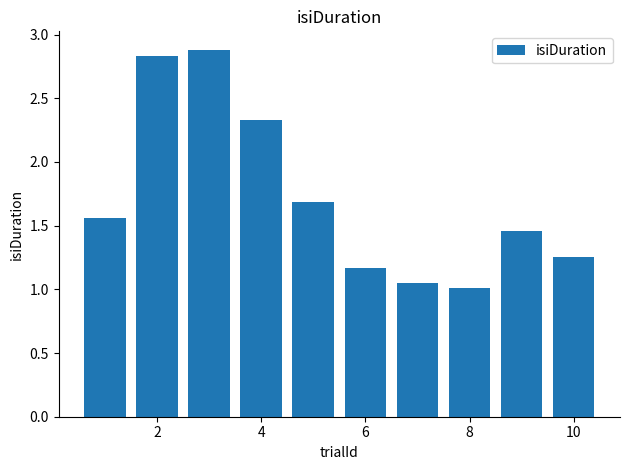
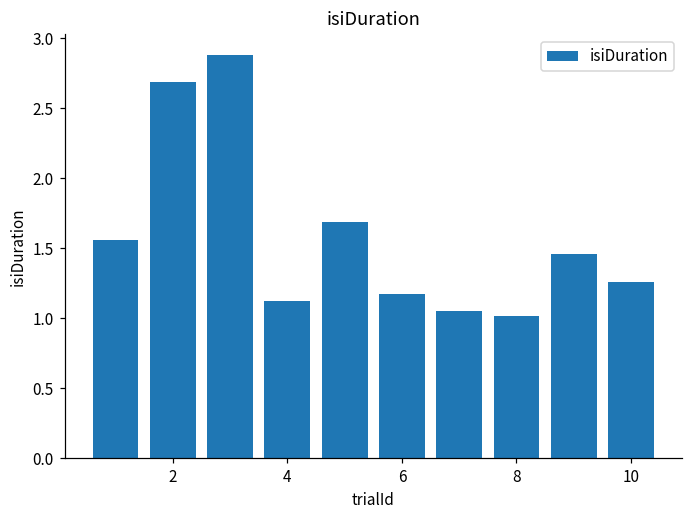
2: 2.84 -> 2.69
4: 2.33 -> 1.13
